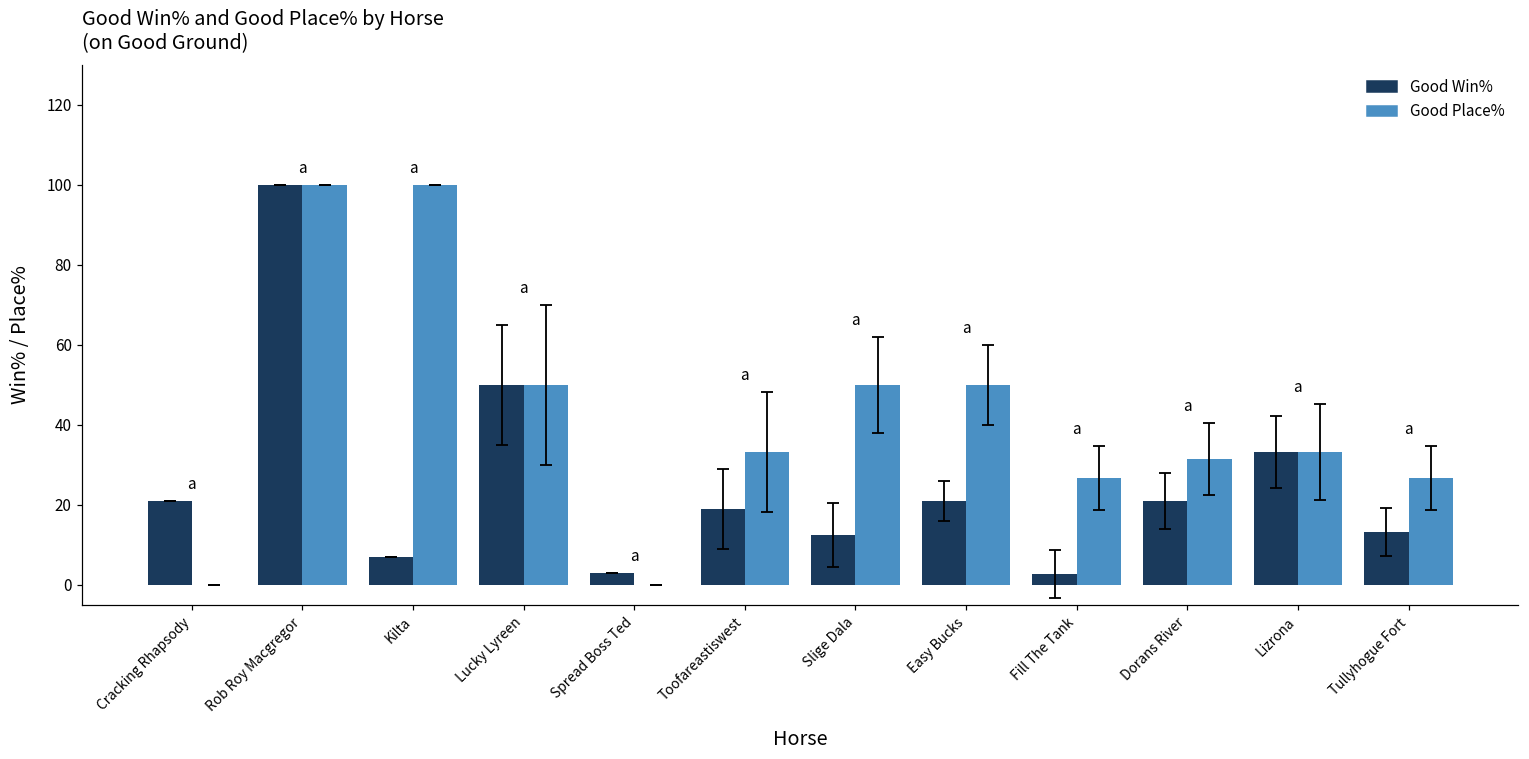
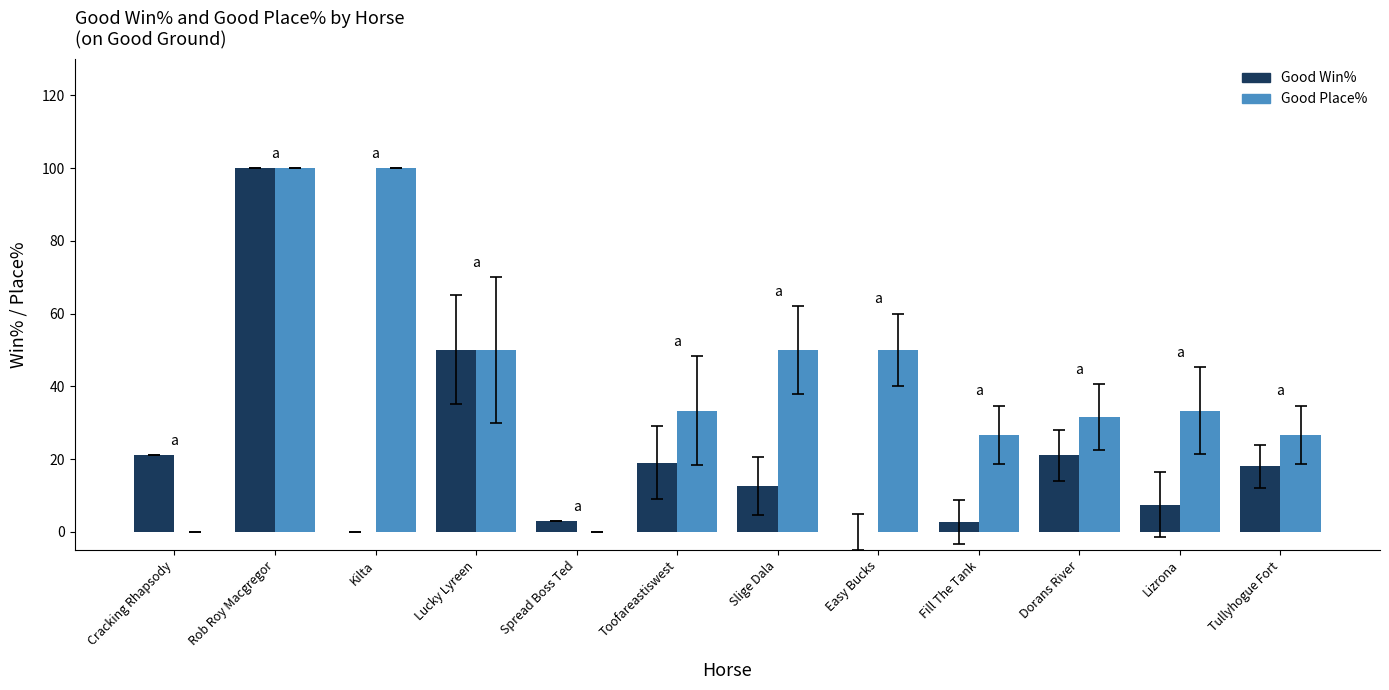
Good Win%, Kilta: 7 -> 0
Good Win%, Easy Bucks: 21 -> 0
Good Win%, Lizrona: 33 -> 7
Good Win%, Tullyhogue Fort: 13 -> 18
